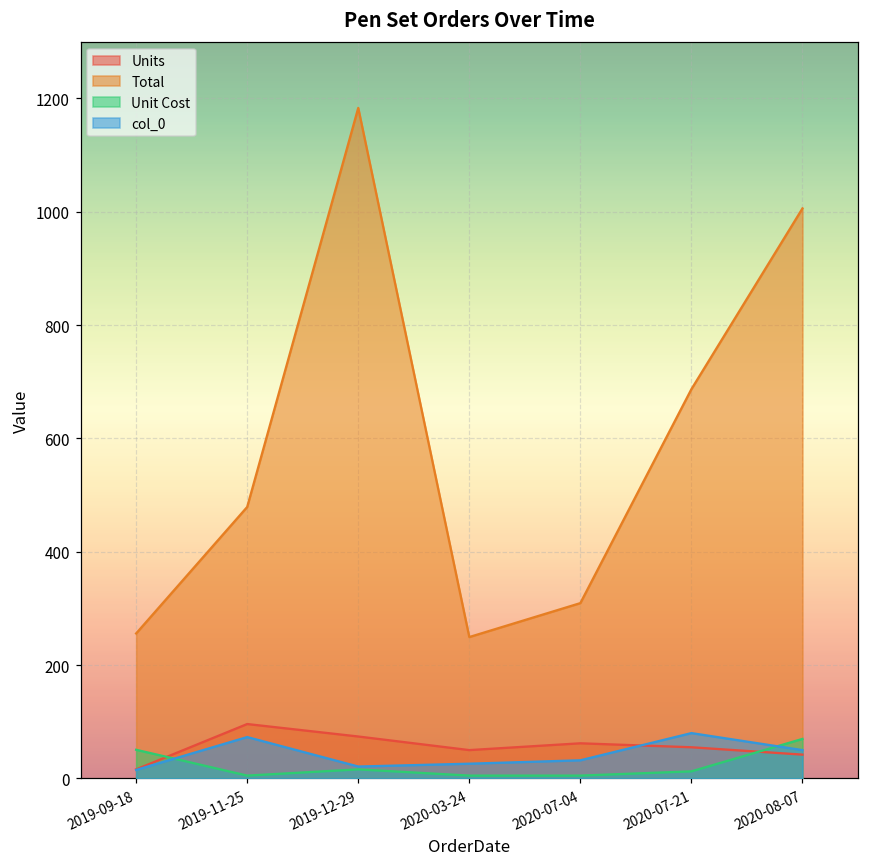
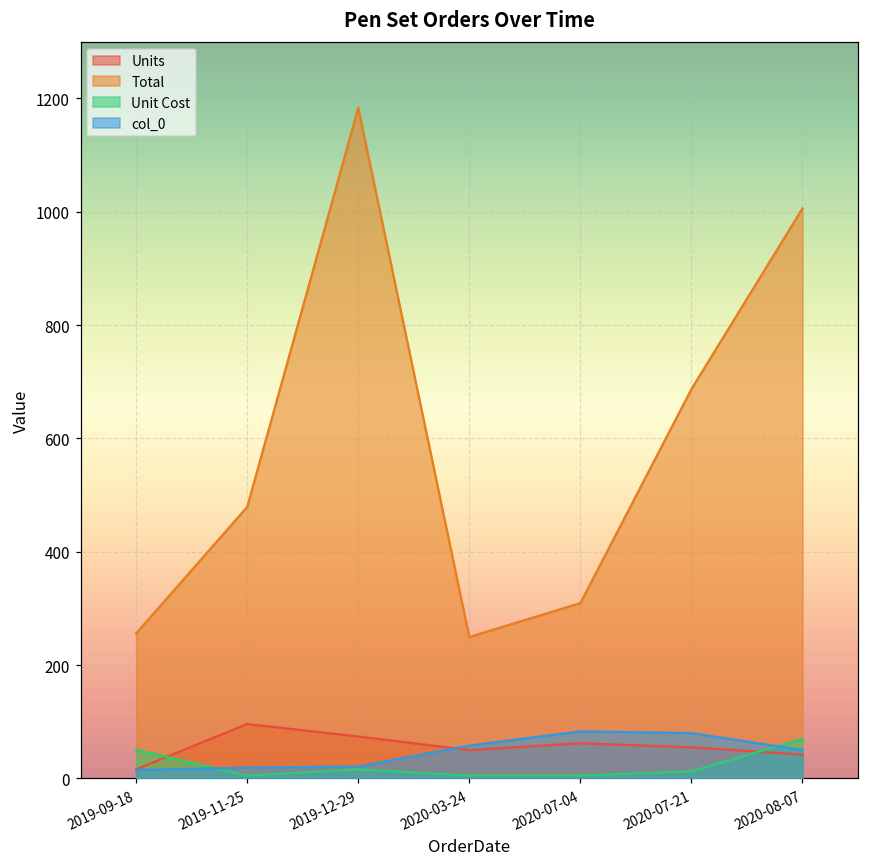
col_0, 2019-11-25: 70 -> 20
col_0, 2020-03-24: 30 -> 60
col_0, 2020-07-04: 30 -> 80
